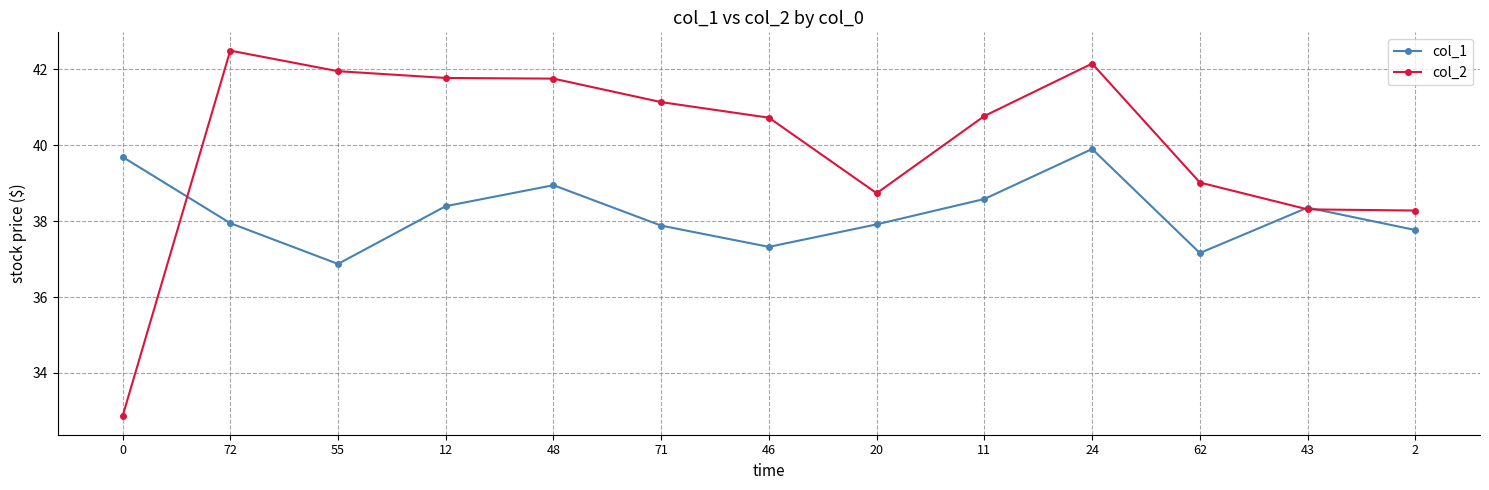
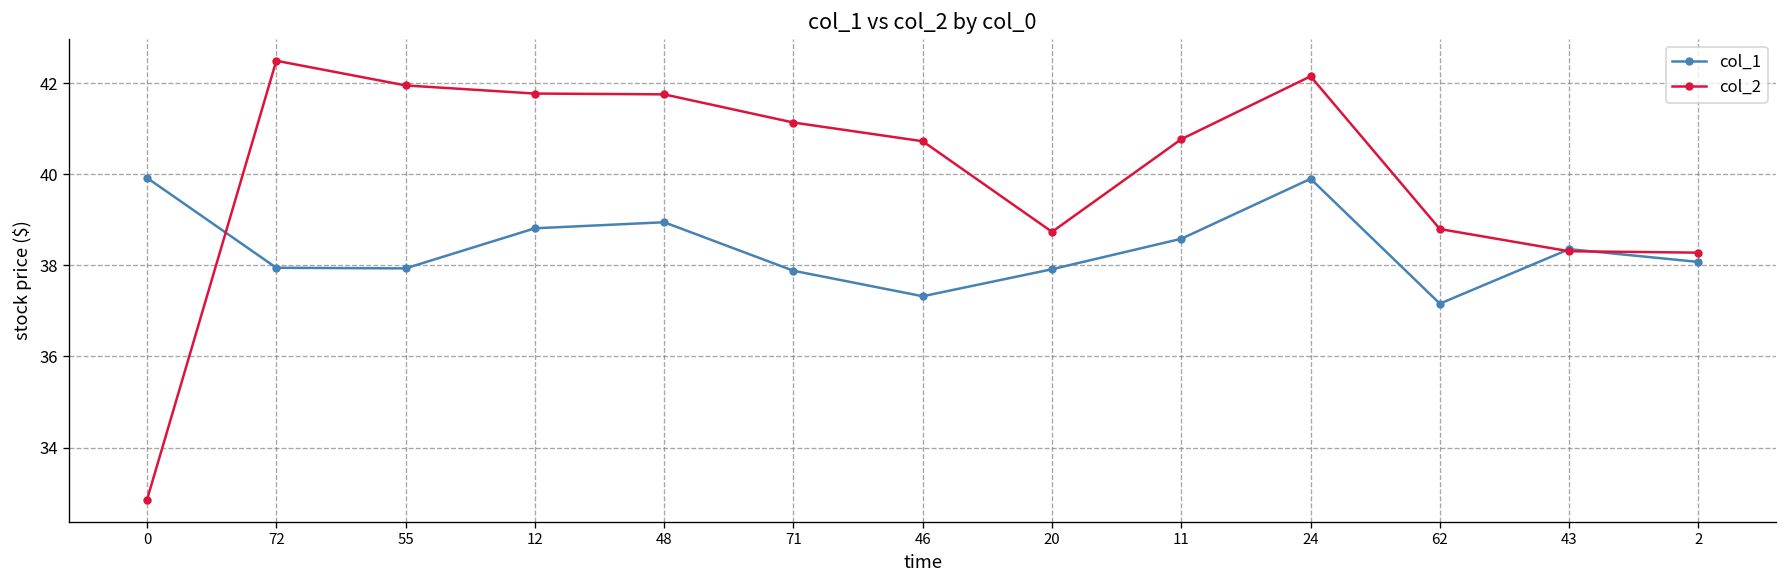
col_1, 0: 39.7 -> 39.9
col_1, 55: 36.9 -> 37.9
col_1, 12: 38.4 -> 38.8
col_2, 62: 39.0 -> 38.8
col_1, 2: 37.8 -> 38.1
